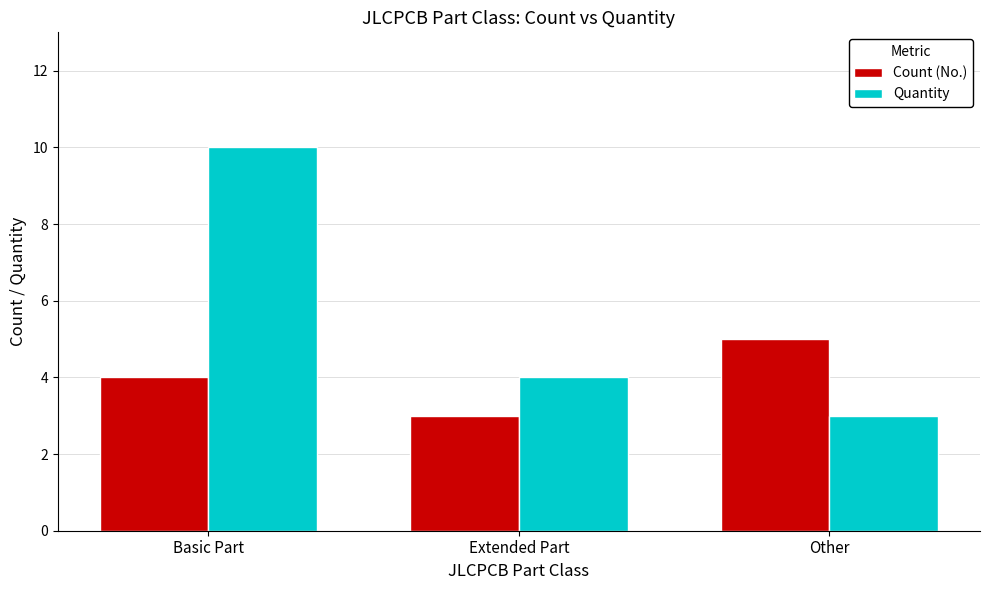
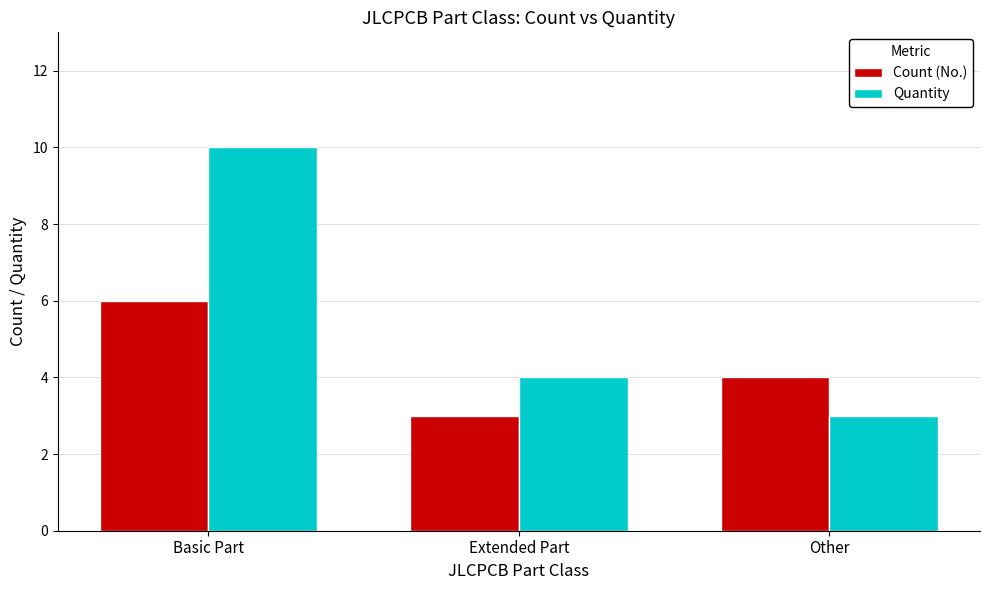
Count (No.), Basic Part: 4 -> 6
Count (No.), Other: 5 -> 4
